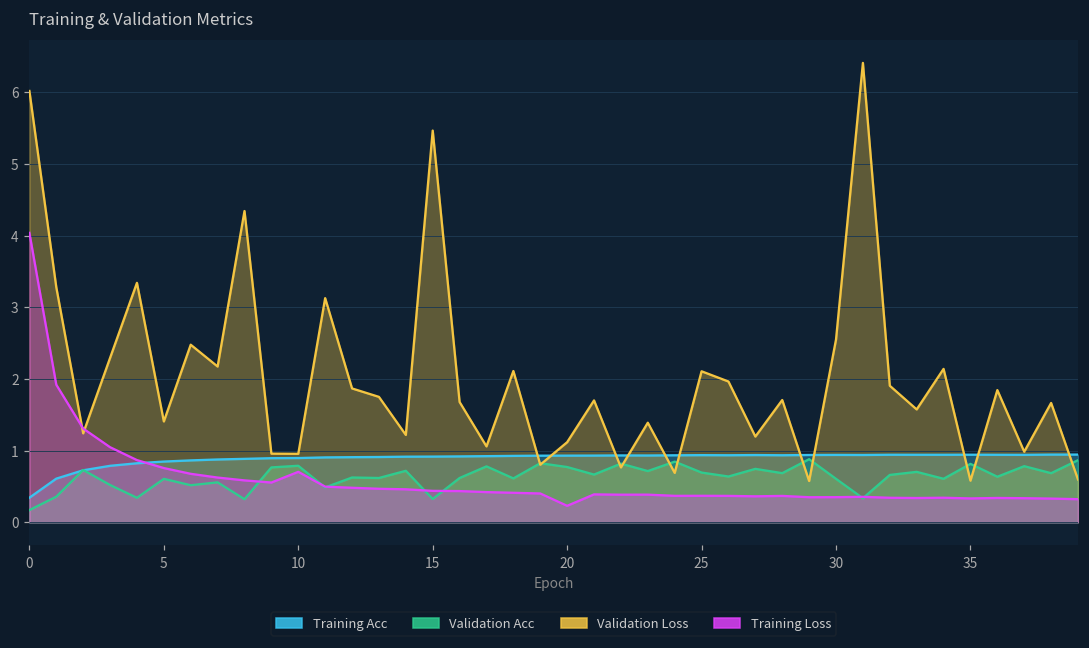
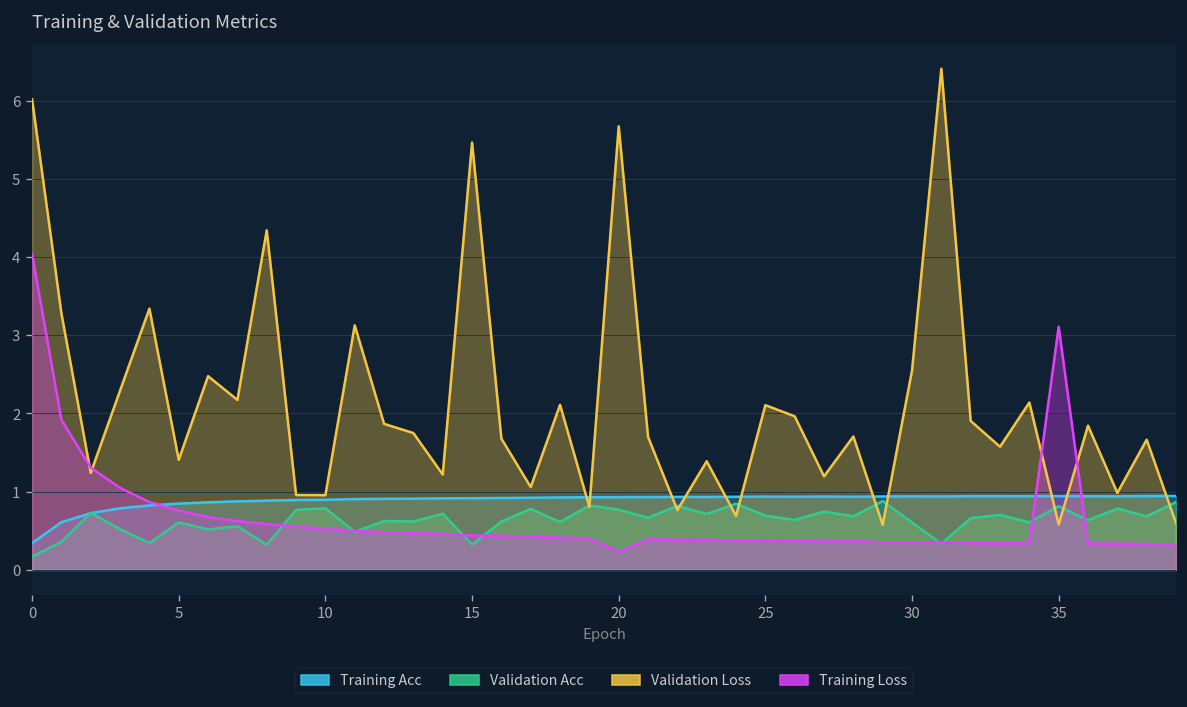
Training Loss, 10: 0.7 -> 0.5
Validation Loss, 20: 1.1 -> 5.7
Training Loss, 35: 0.3 -> 3.1
